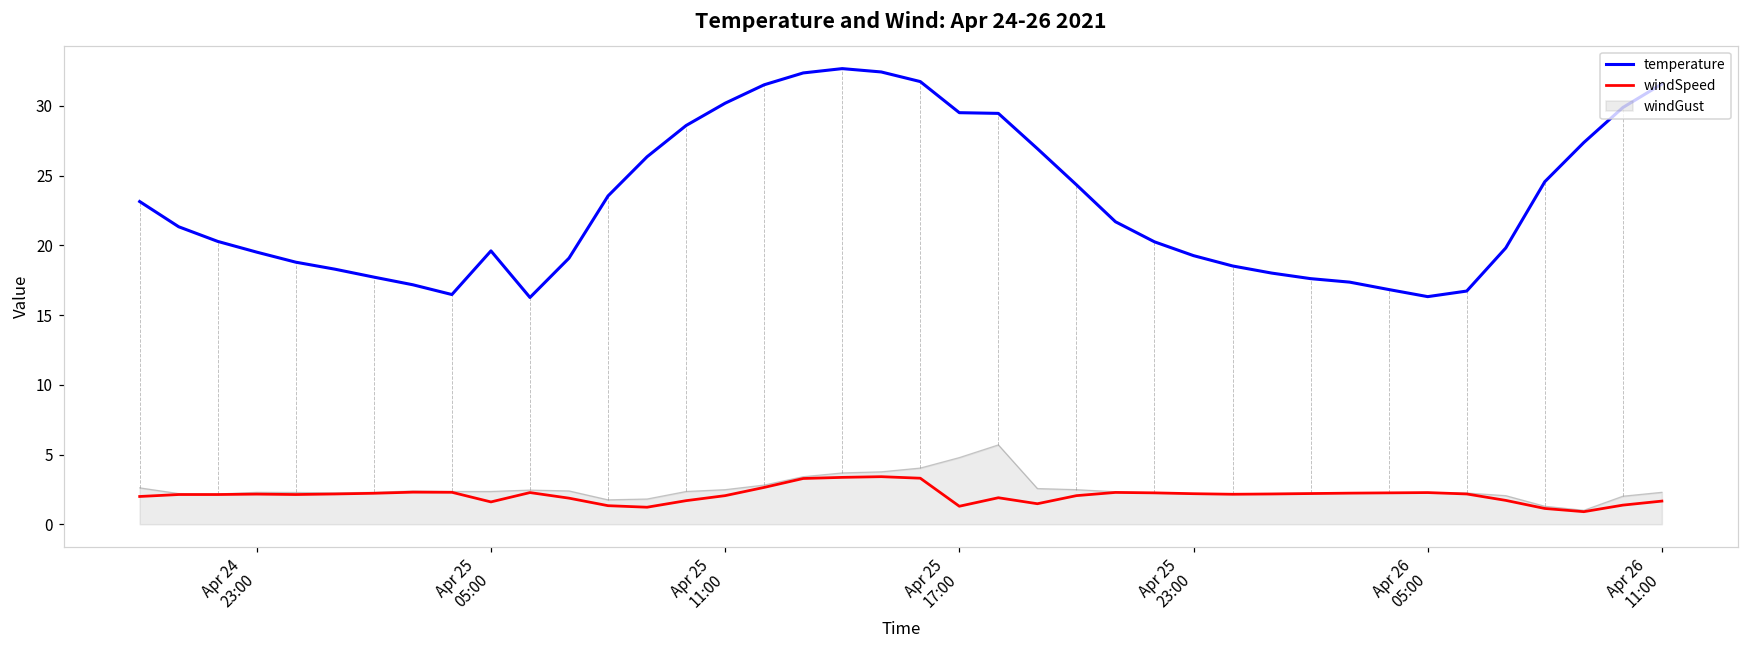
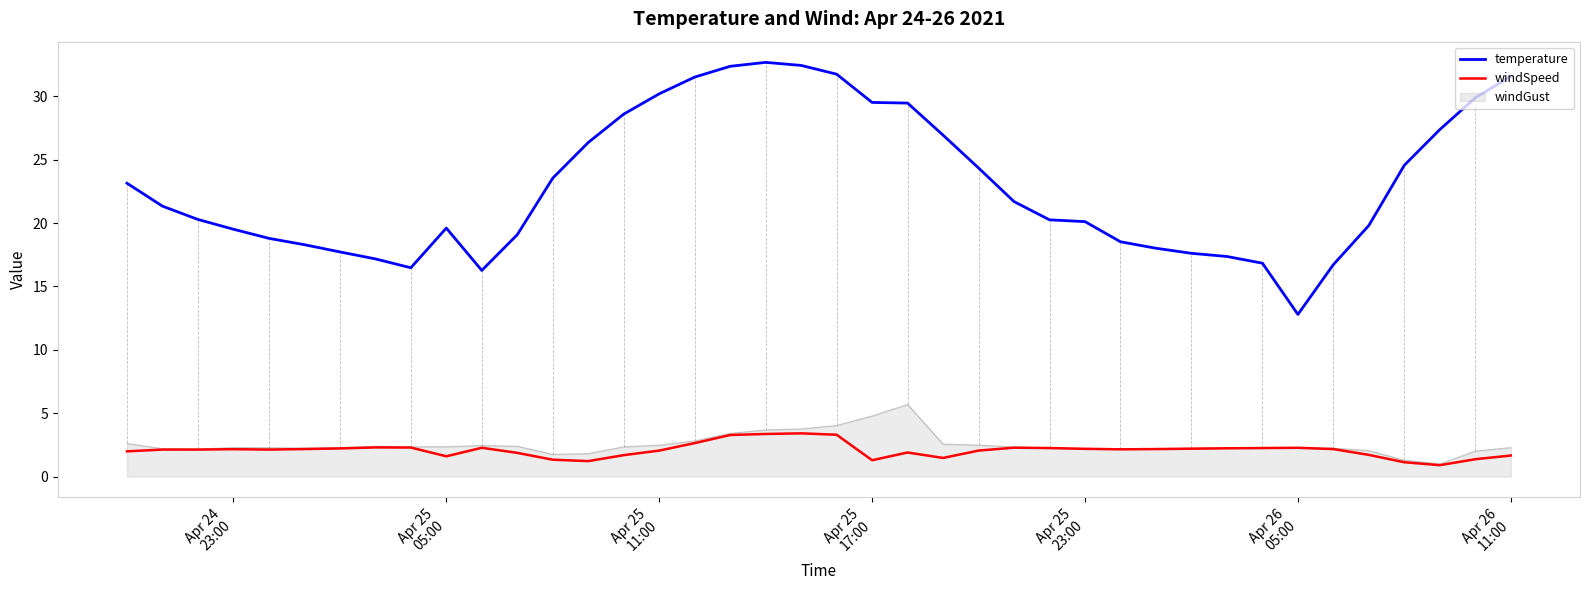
temperature, Apr 25 23:00: 19.3 -> 20.1
temperature, Apr 26 05:00: 16.3 -> 12.8
